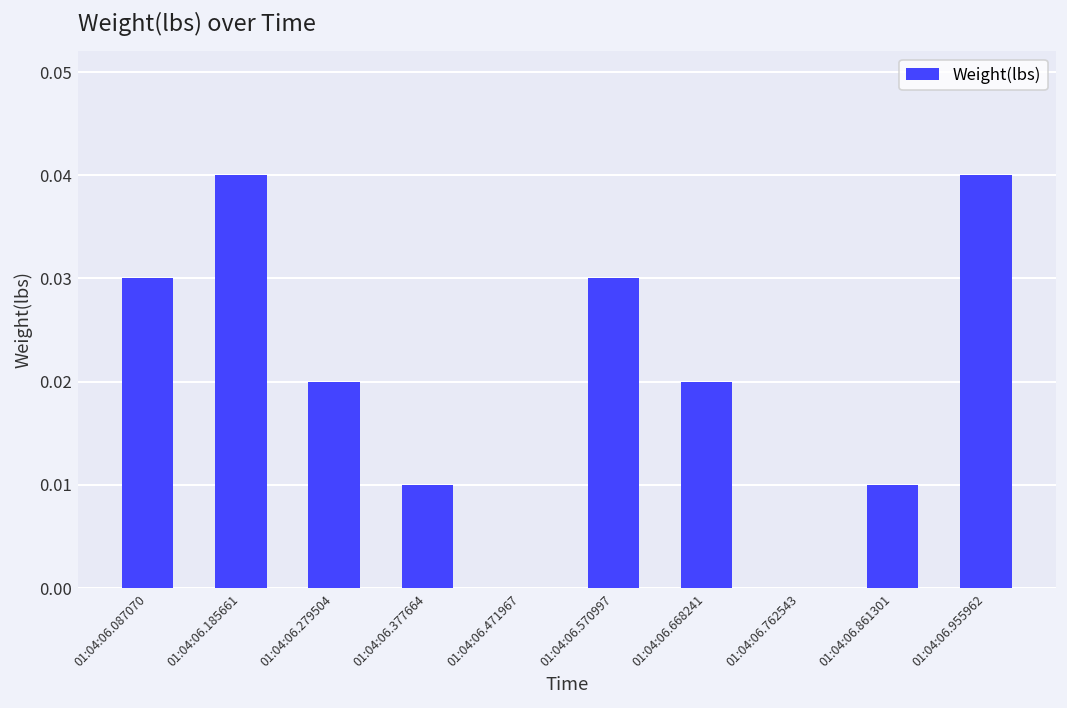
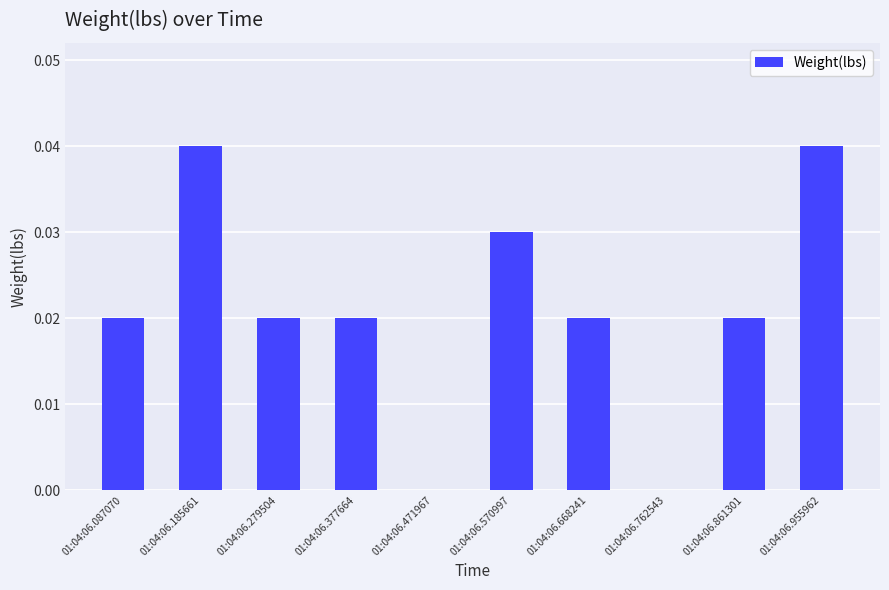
01:04:06.087070: 0.03 -> 0.02
01:04:06.377664: 0.01 -> 0.02
01:04:06.861301: 0.01 -> 0.02
